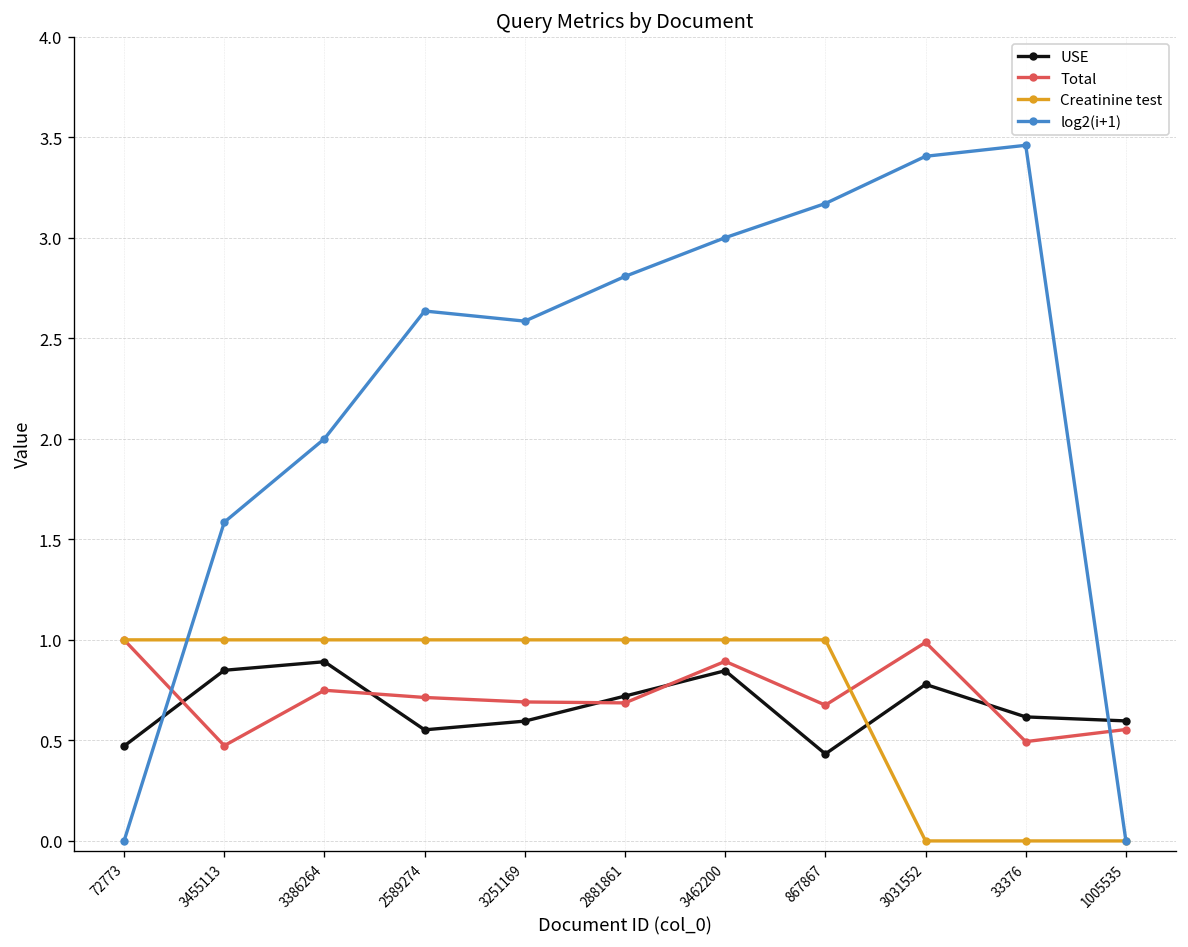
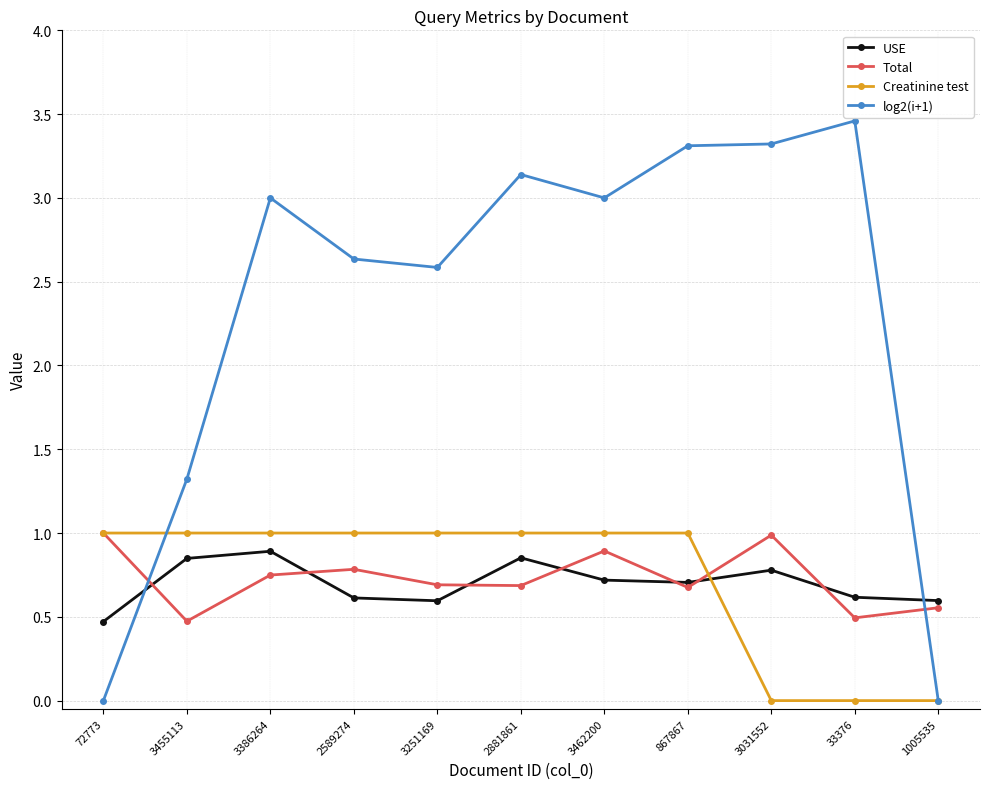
log2(i+1), 3455113: 1.58 -> 1.32
log2(i+1), 3386264: 2 -> 3
USE, 2589274: 0.55 -> 0.61
Total, 2589274: 0.71 -> 0.78
USE, 2881861: 0.72 -> 0.85
log2(i+1), 2881861: 2.81 -> 3.14
USE, 3462200: 0.85 -> 0.72
USE, 867867: 0.43 -> 0.71
log2(i+1), 867867: 3.17 -> 3.31
log2(i+1), 3031552: 3.40 -> 3.32
